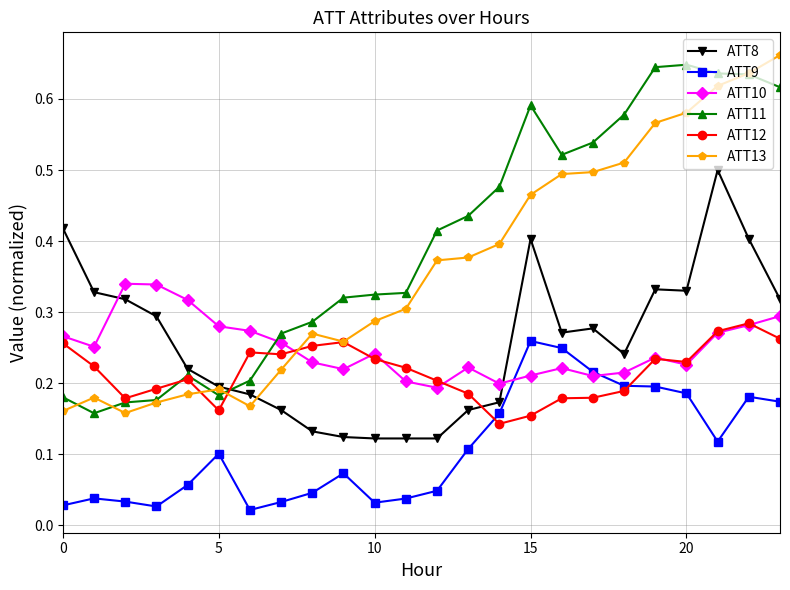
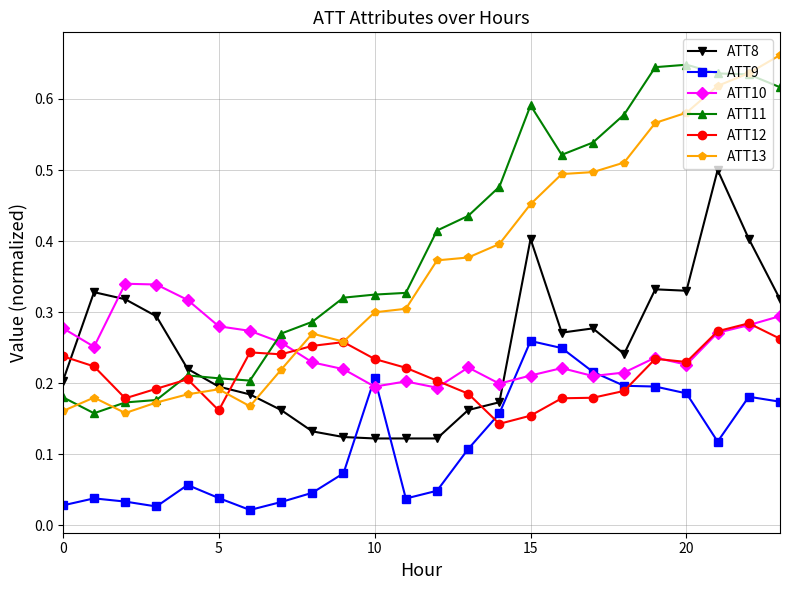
ATT8, 0: 0.42 -> 0.20
ATT10, 0: 0.27 -> 0.28
ATT12, 0: 0.26 -> 0.24
ATT9, 5: 0.10 -> 0.04
ATT11, 5: 0.18 -> 0.21
ATT9, 10: 0.03 -> 0.21
ATT10, 10: 0.24 -> 0.19
ATT13, 10: 0.29 -> 0.30
ATT13, 15: 0.47 -> 0.45
